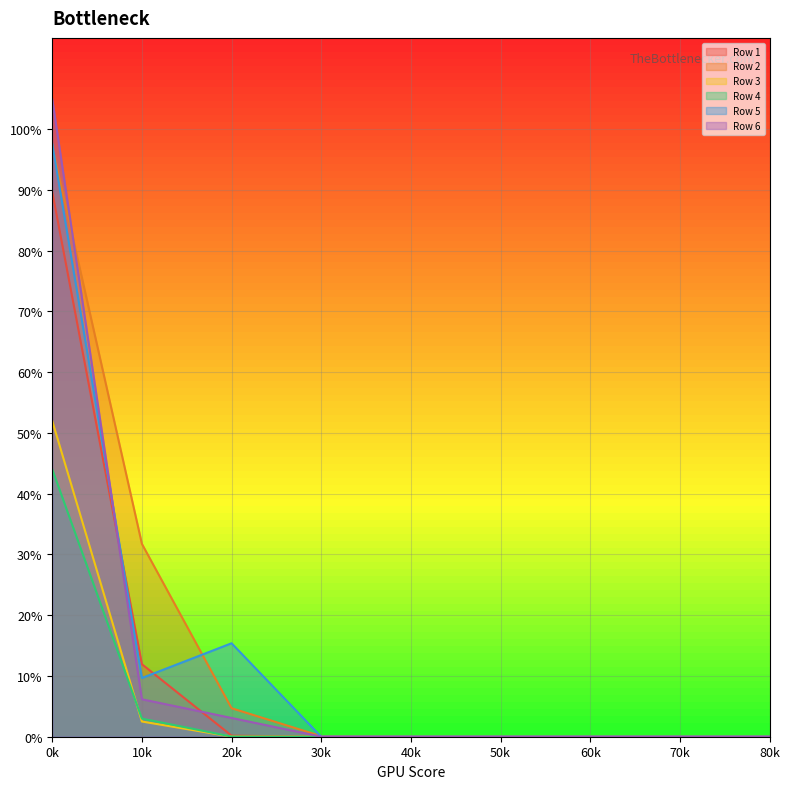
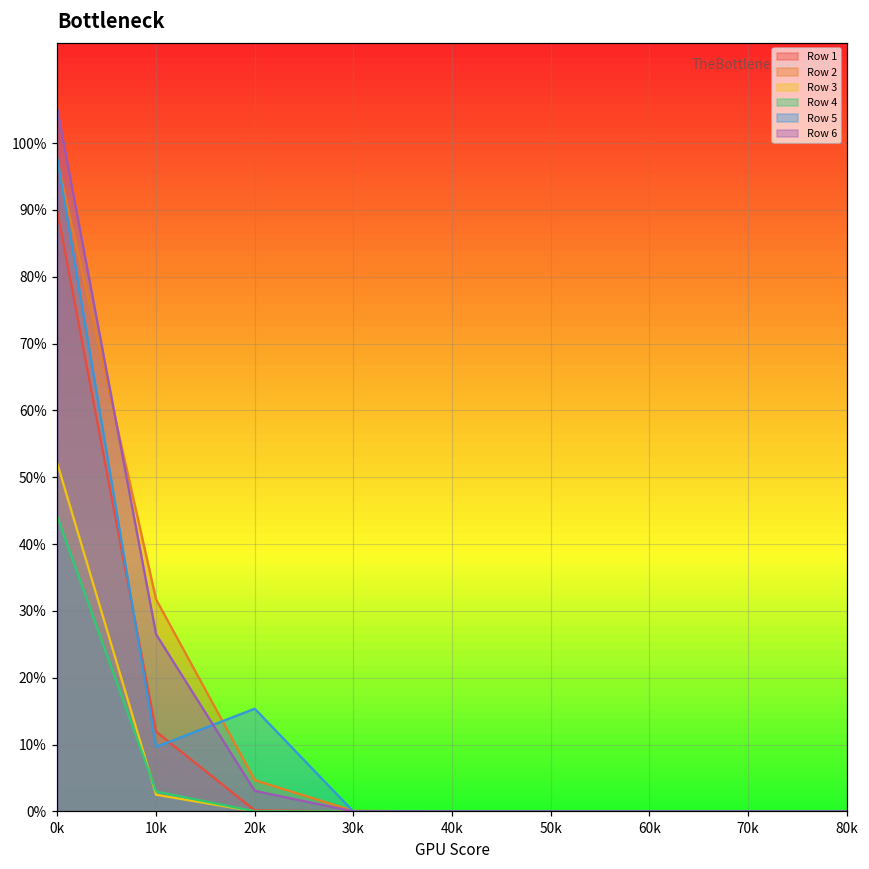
Row 6, 10k: 6% -> 27%
